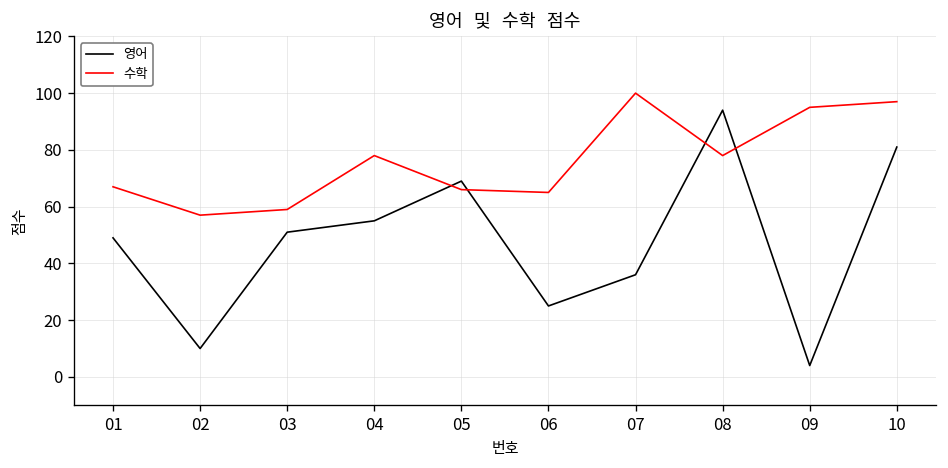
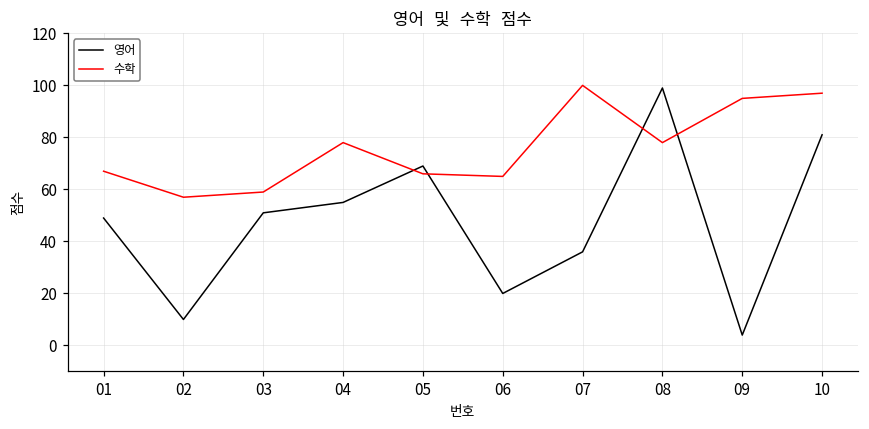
영어, 06: 25 -> 20
영어, 08: 94 -> 99
